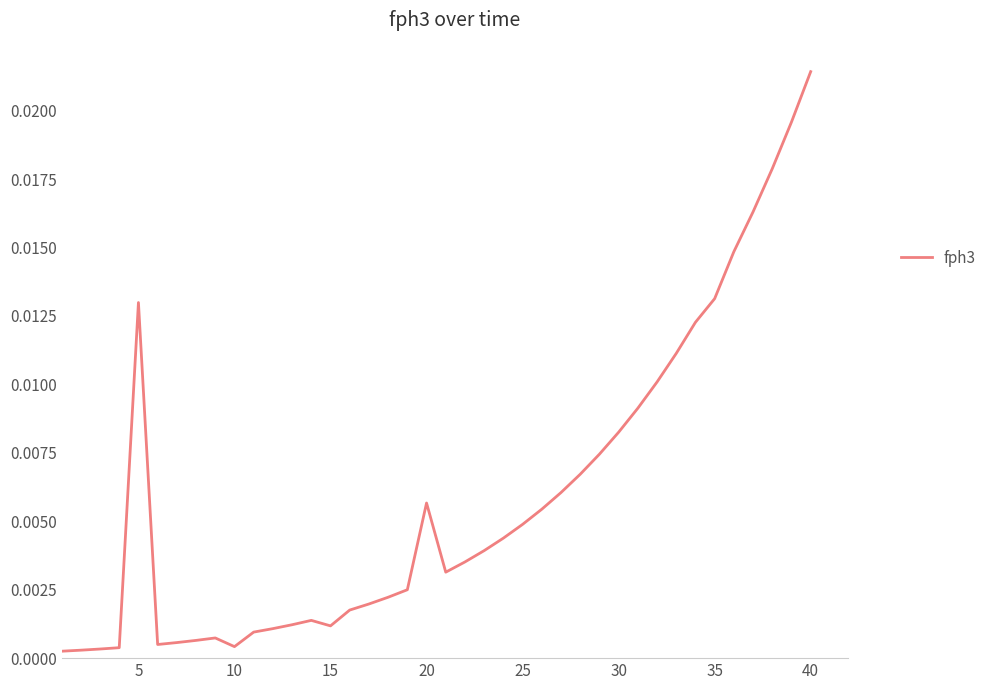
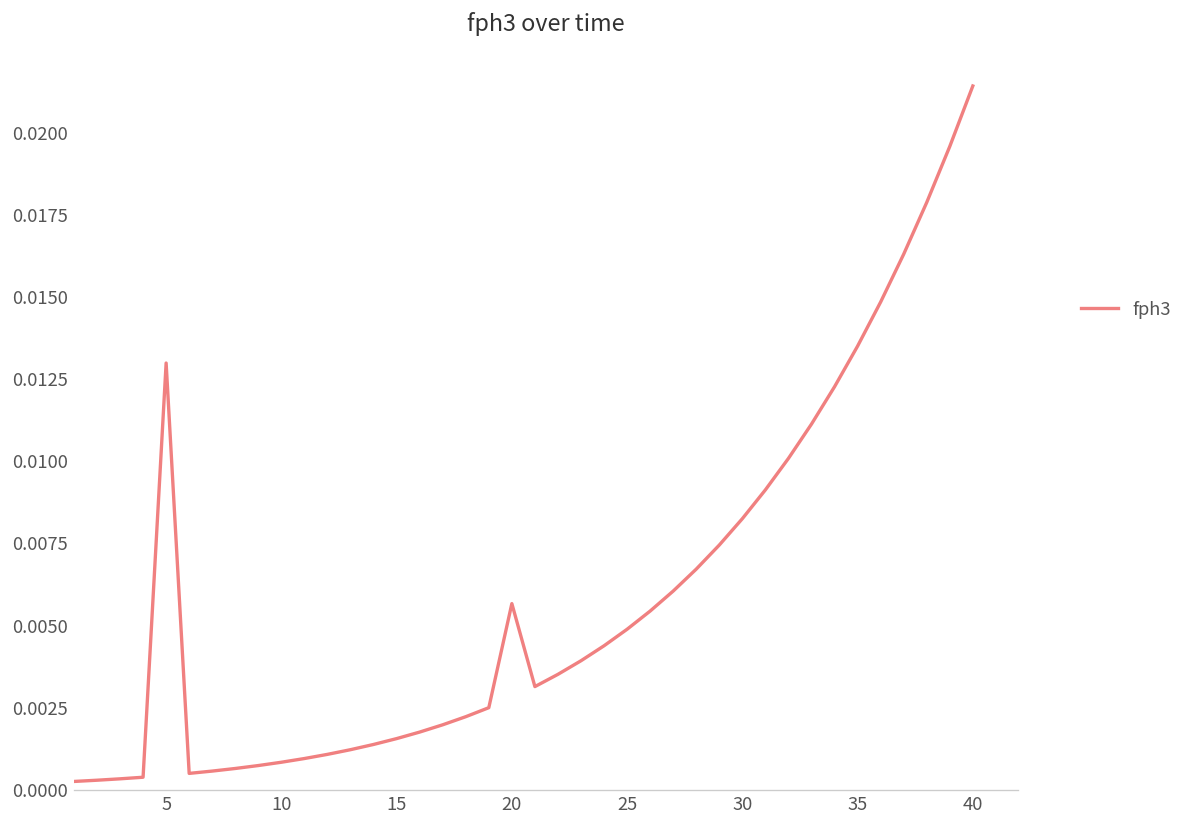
10: 0.0004 -> 0.0008
15: 0.0012 -> 0.0016
35: 0.0131 -> 0.0135
